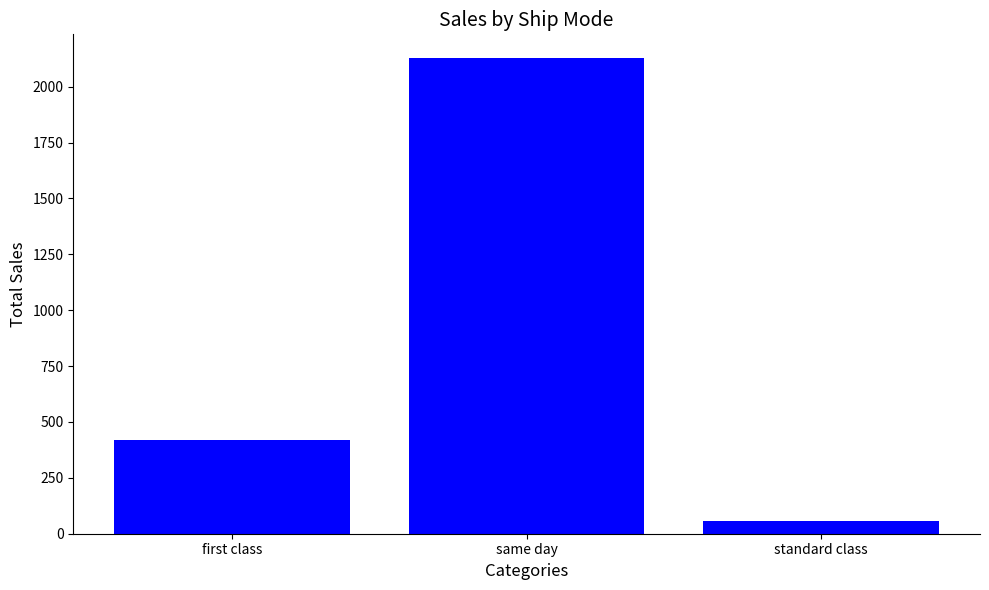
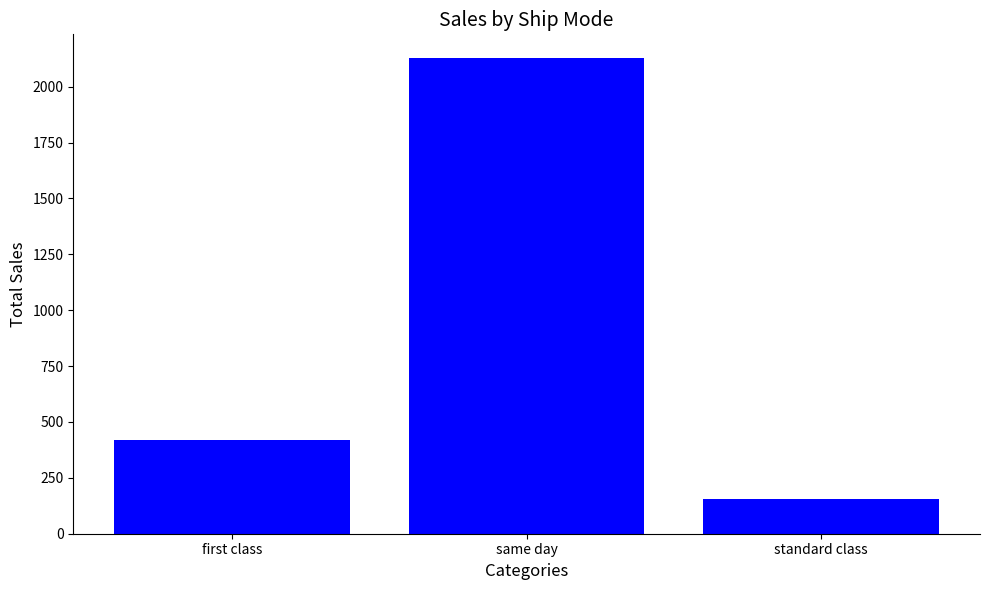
standard class: 60 -> 150
